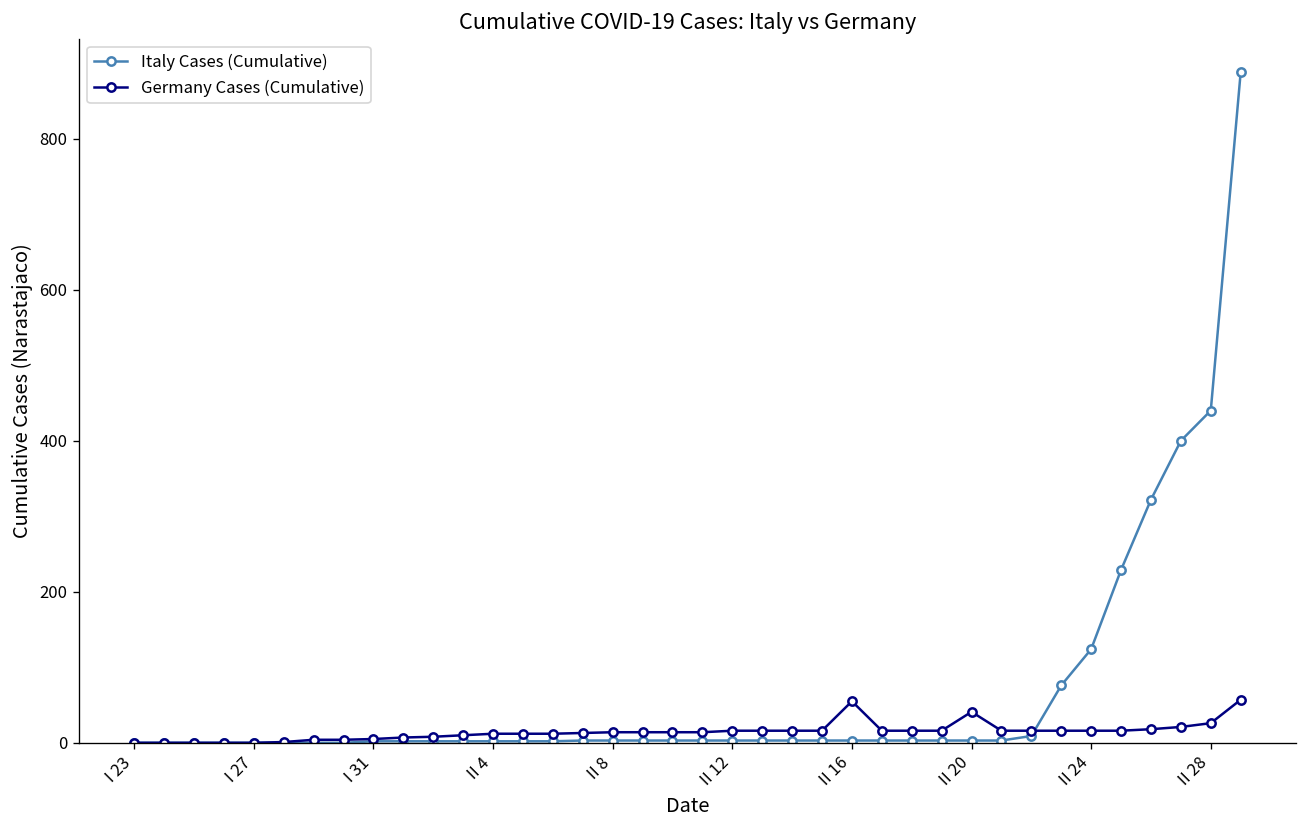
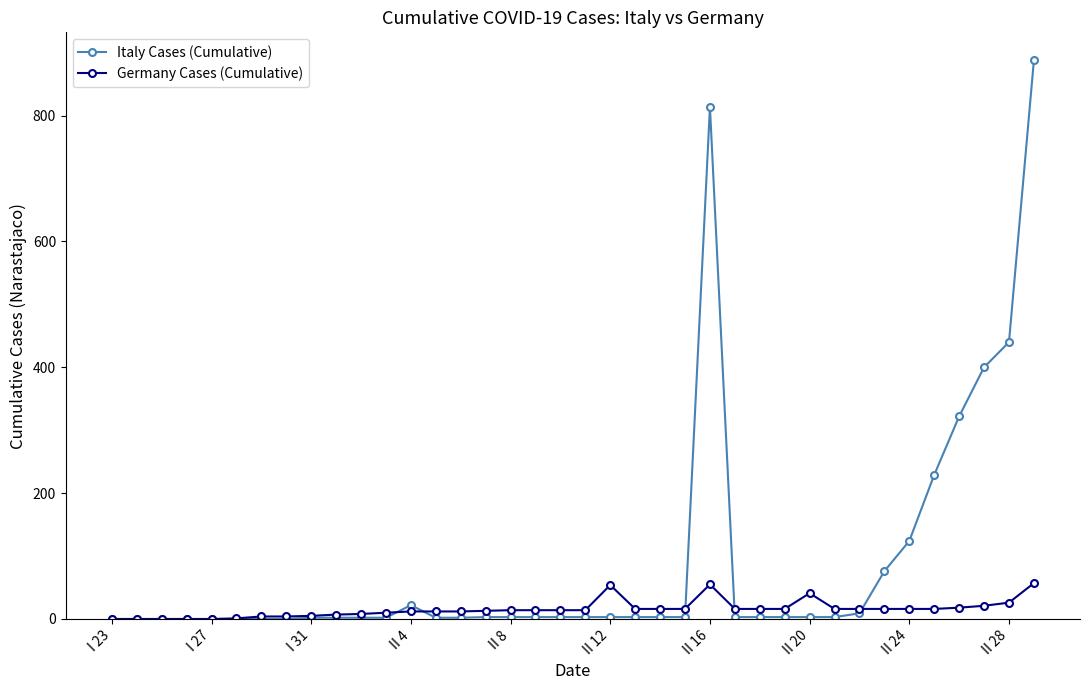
Italy Cases (Cumulative), II 4: 0 -> 20
Germany Cases (Cumulative), II 12: 20 -> 50
Italy Cases (Cumulative), II 16: 0 -> 810
